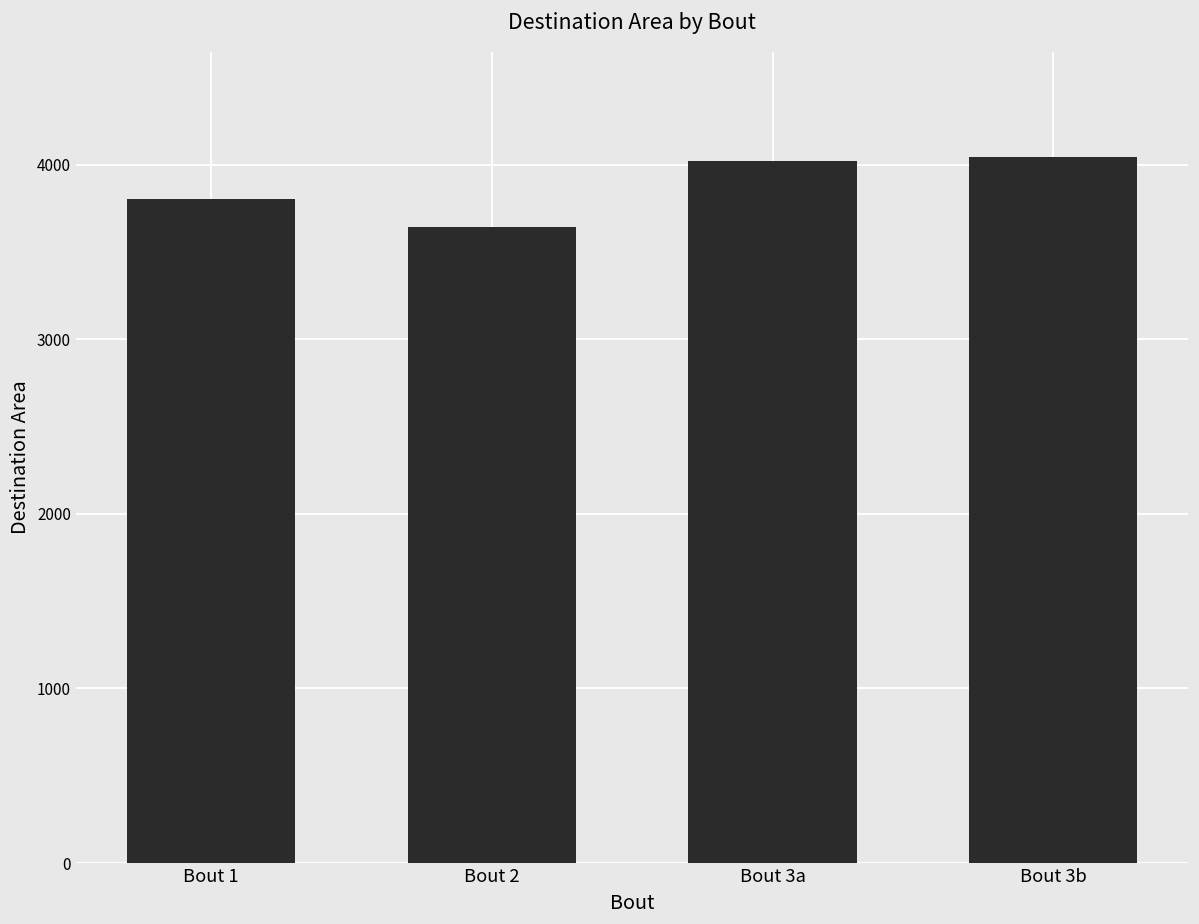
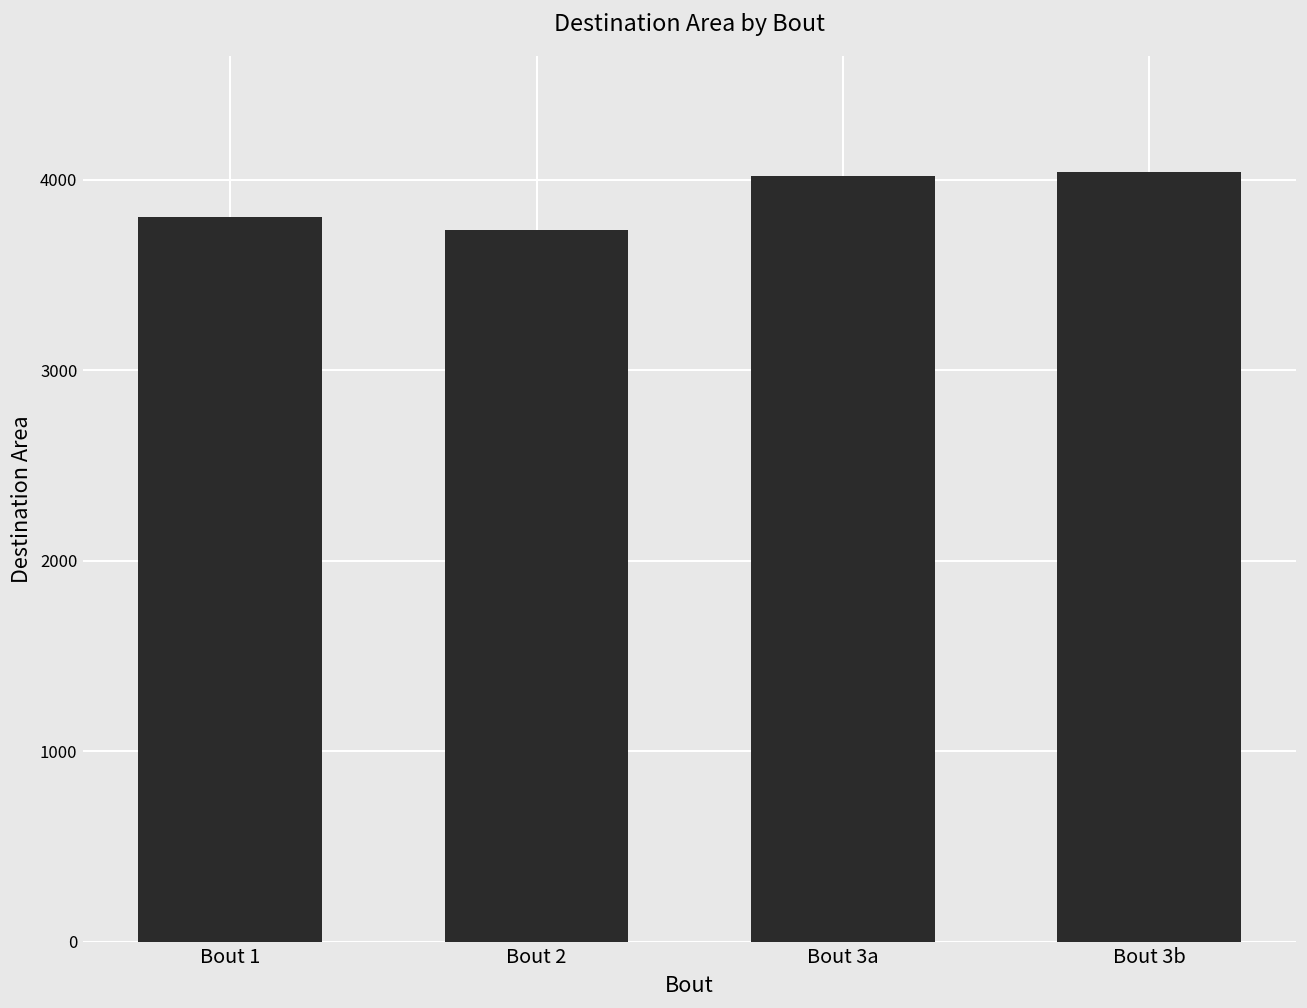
Bout 2: 3650 -> 3740
